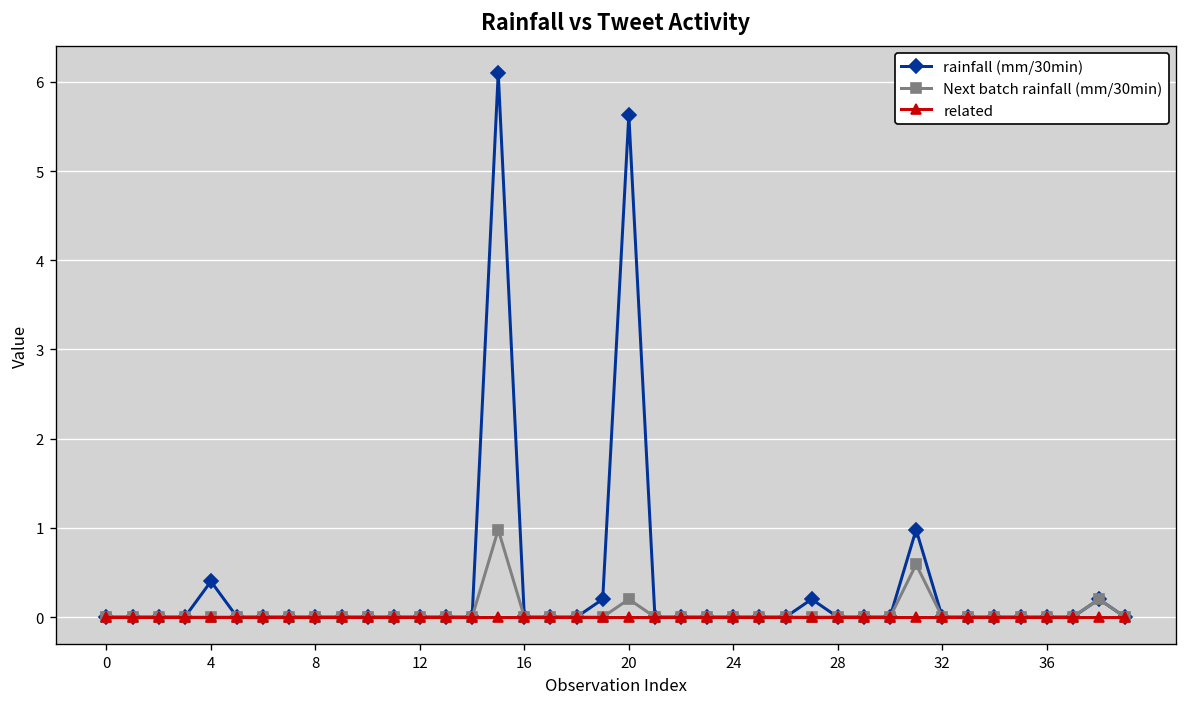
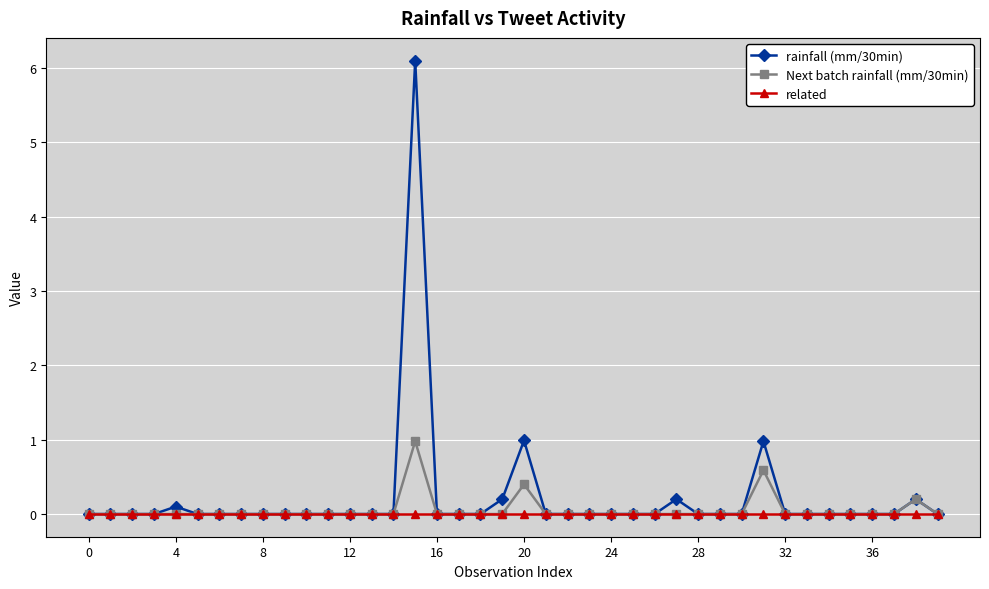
rainfall (mm/30min), 4: 0.4 -> 0.1
rainfall (mm/30min), 20: 5.6 -> 1.0
Next batch rainfall (mm/30min), 20: 0.2 -> 0.4
